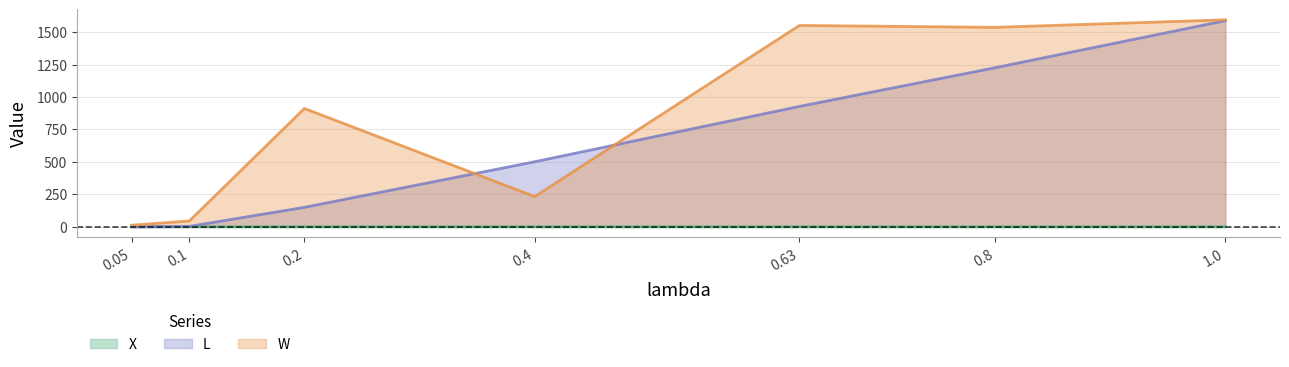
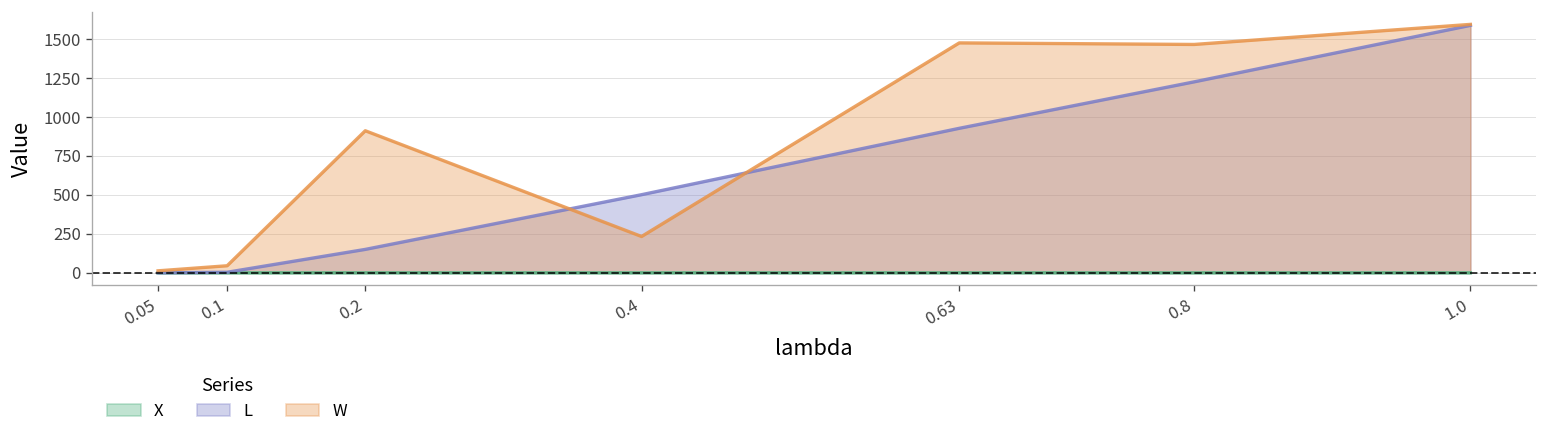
W, 0.63: 1550 -> 1480
W, 0.8: 1540 -> 1470
